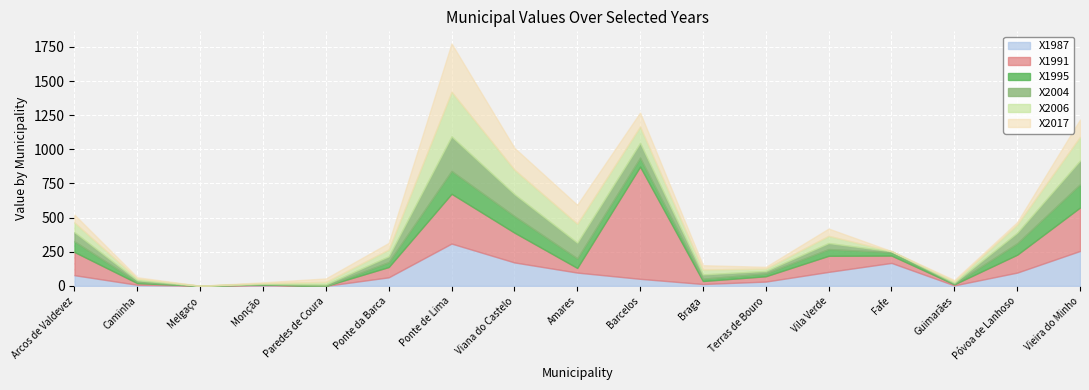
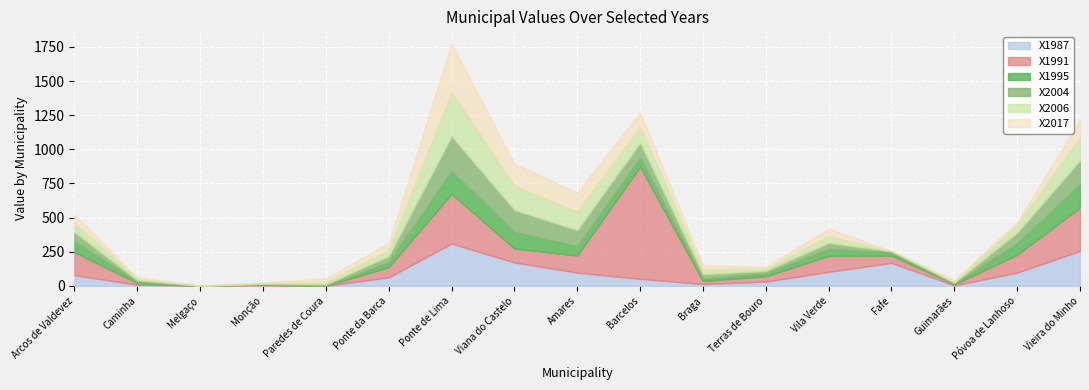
X1991, Viana do Castelo: 220 -> 100
X1991, Amares: 30 -> 130
